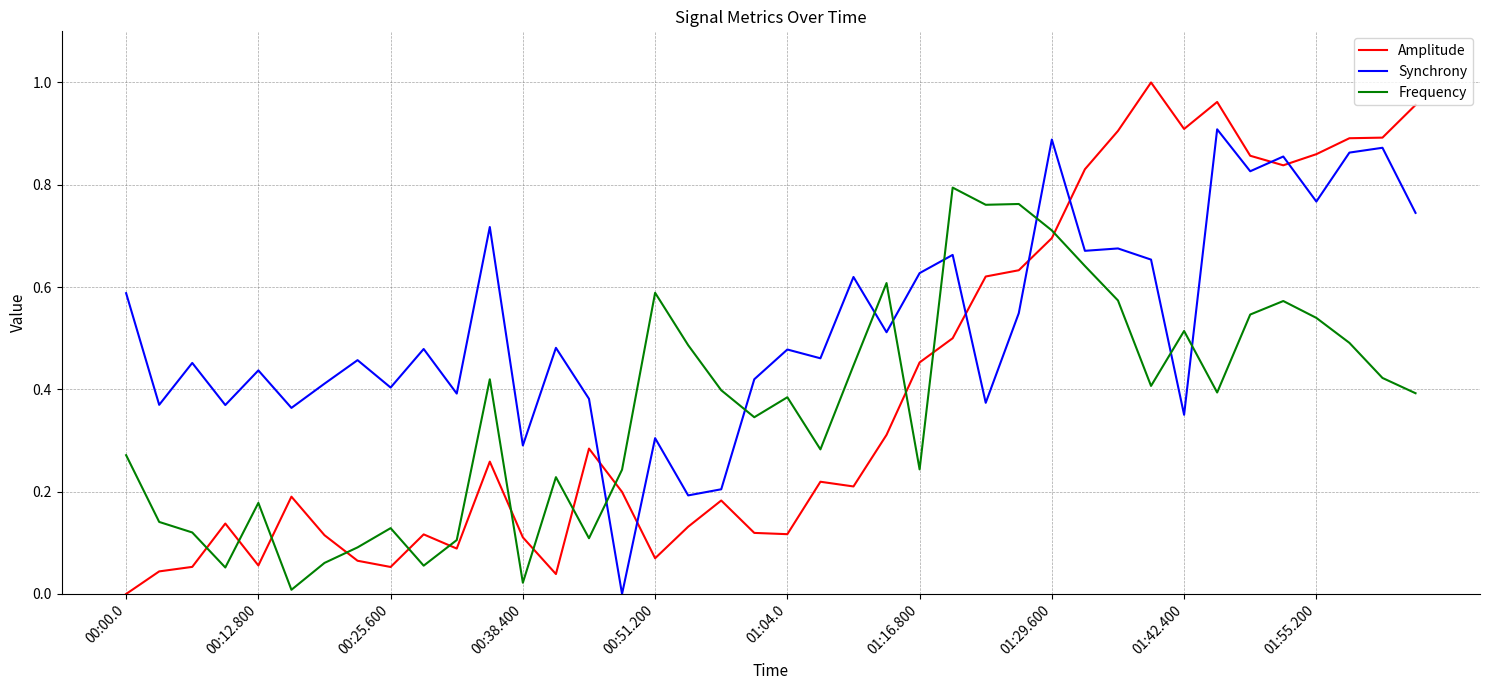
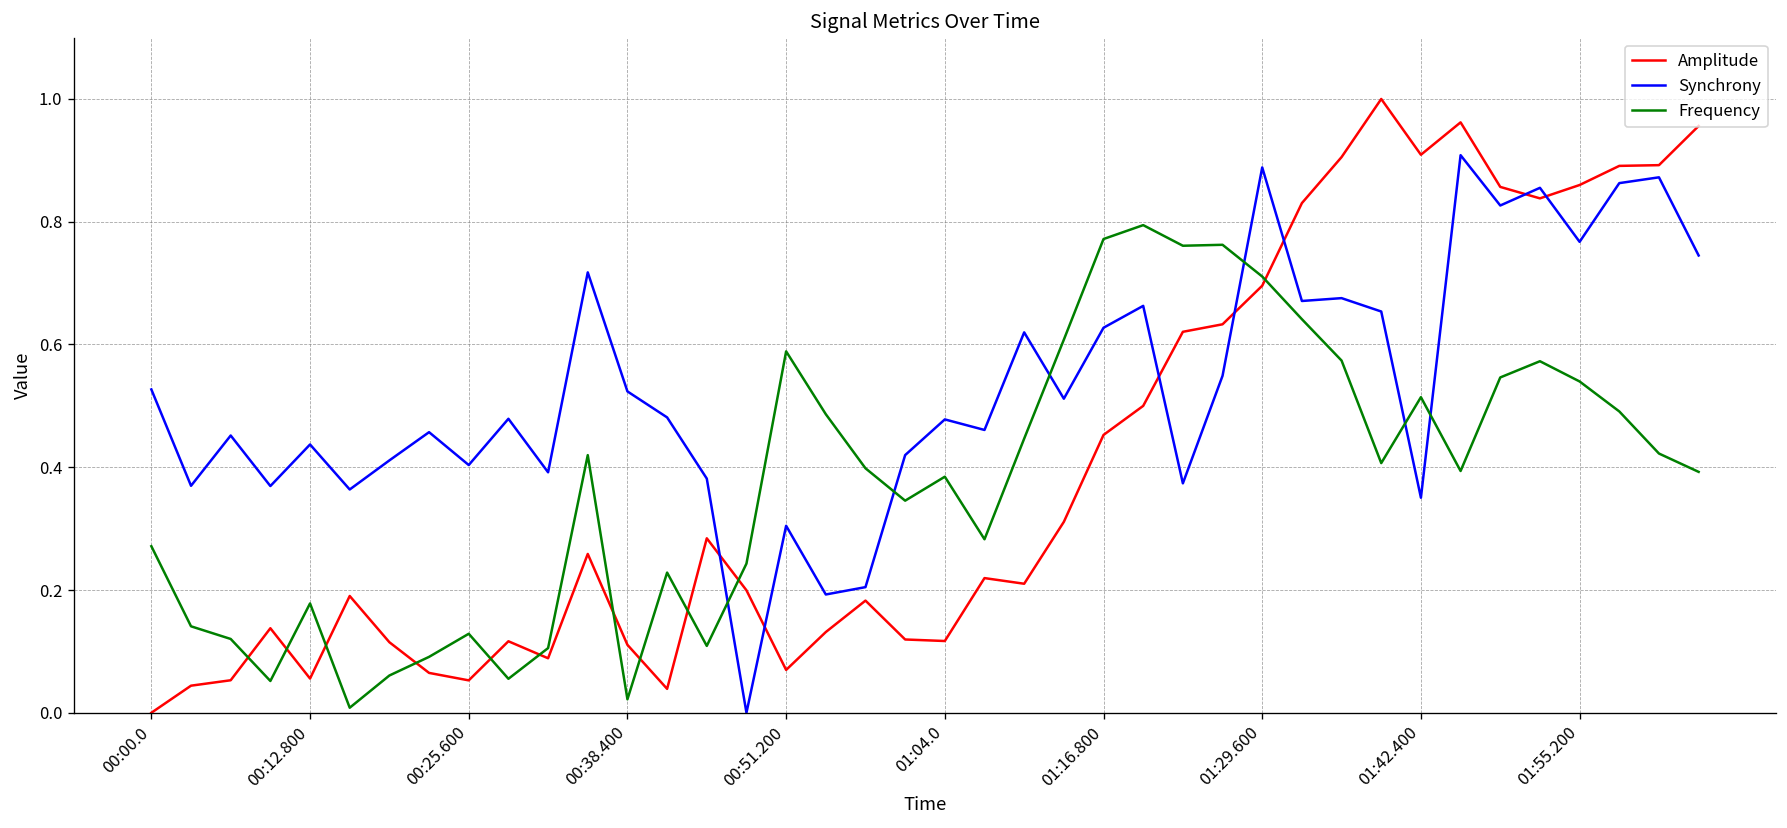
Synchrony, 00:00.0: 0.59 -> 0.53
Synchrony, 00:38.400: 0.29 -> 0.52
Frequency, 01:16.800: 0.24 -> 0.77
